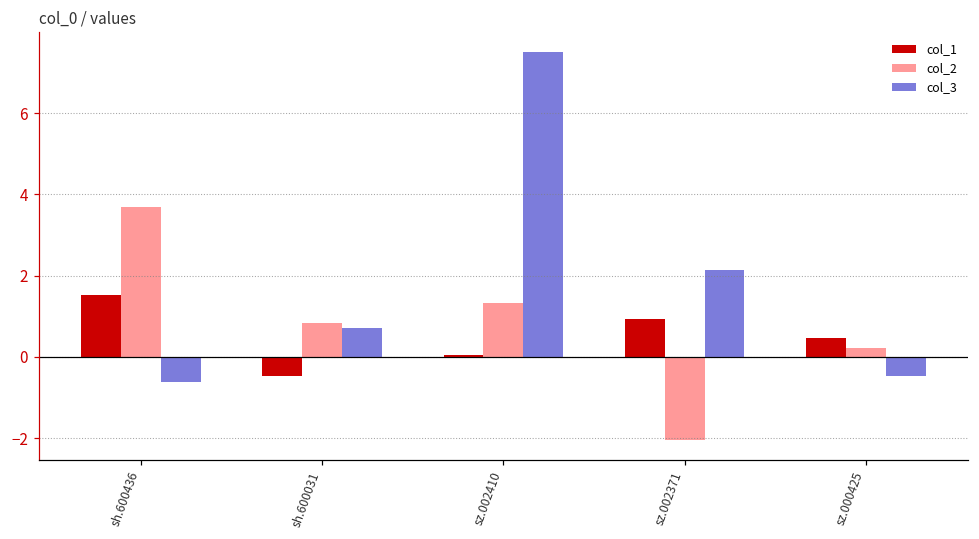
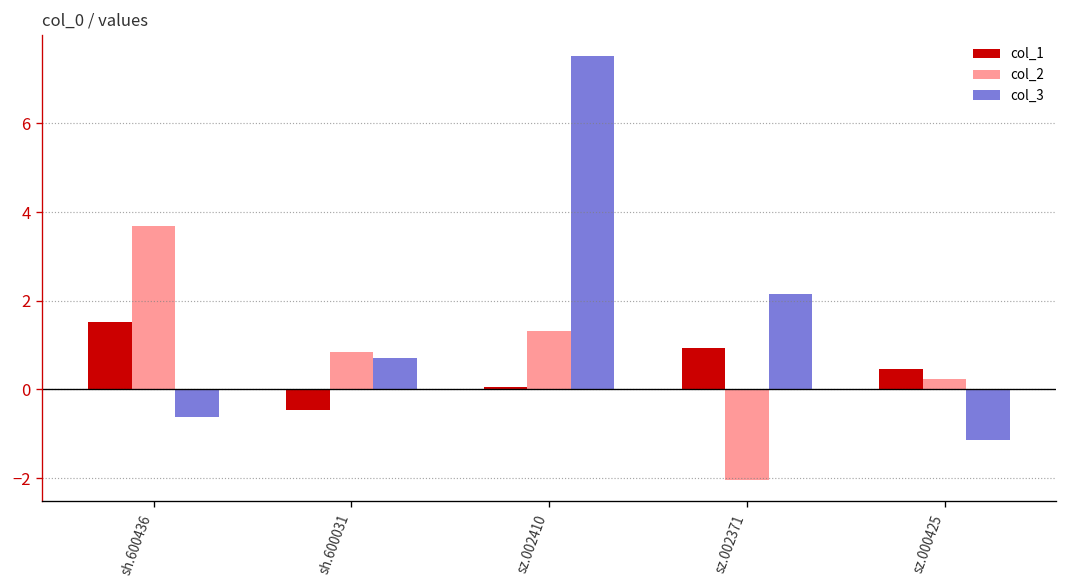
col_3, sz.000425: -0.5 -> -1.1
